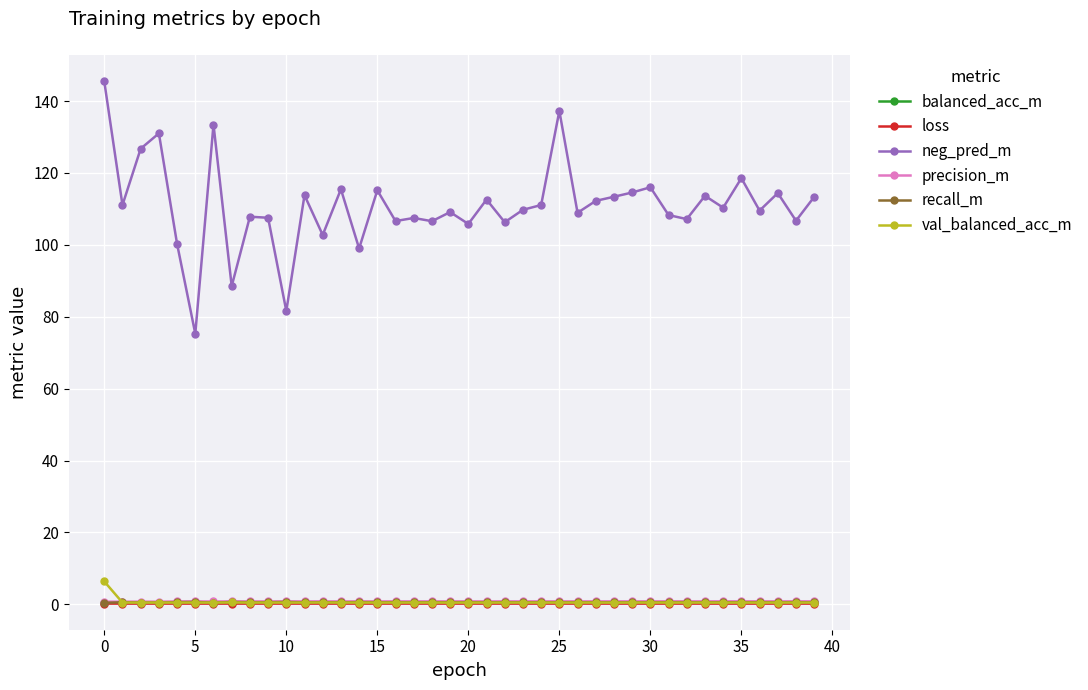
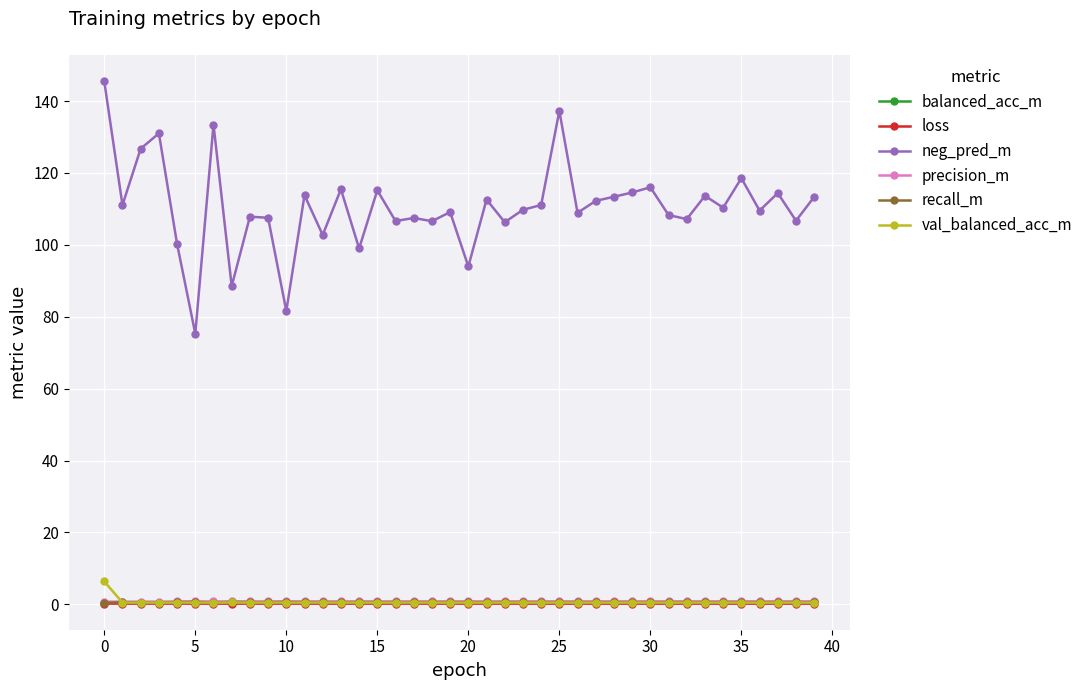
neg_pred_m, 20: 106 -> 94
